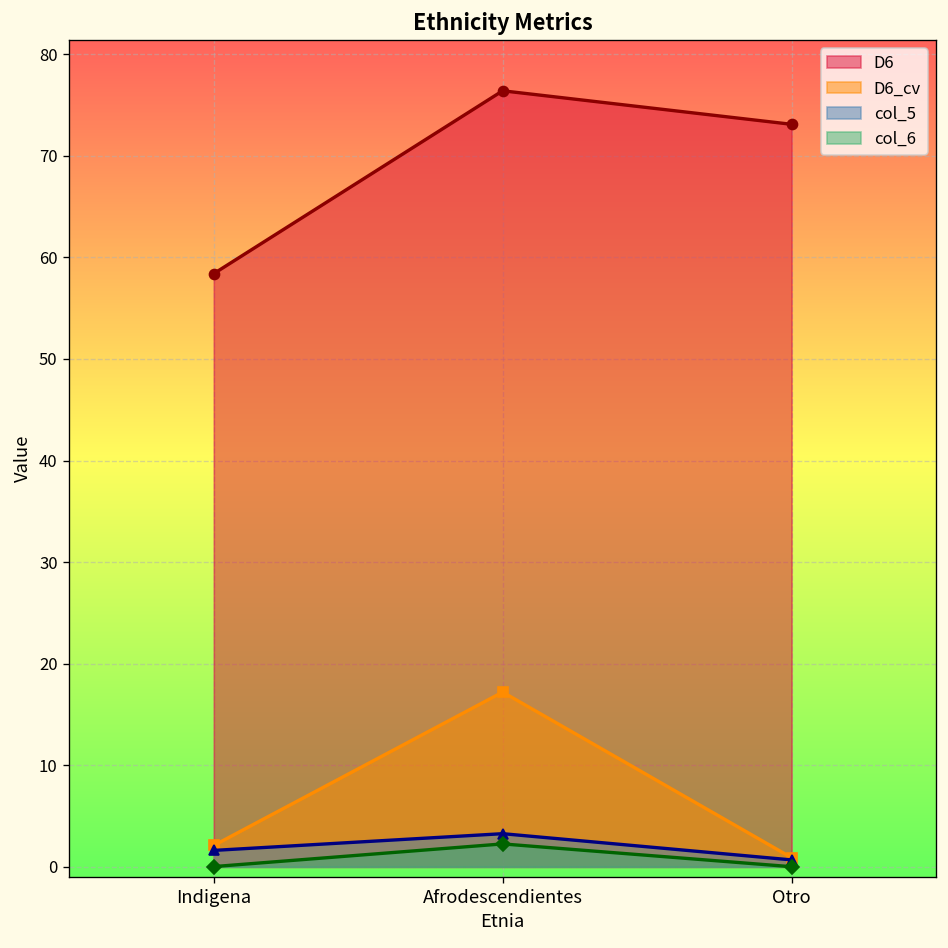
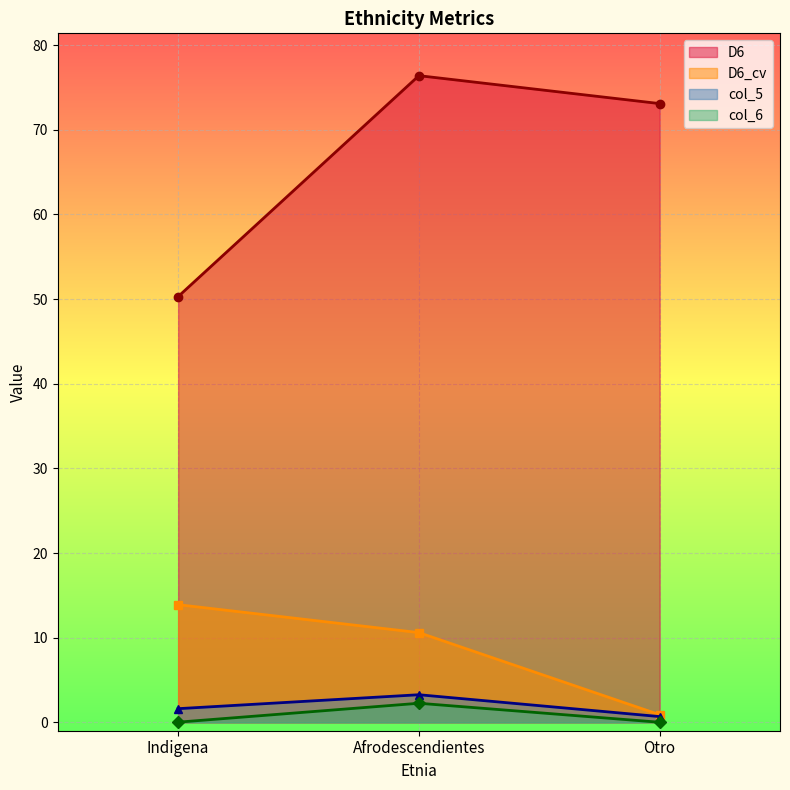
D6, Indigena: 58 -> 50
D6_cv, Indigena: 2 -> 14
D6_cv, Afrodescendientes: 17 -> 11
